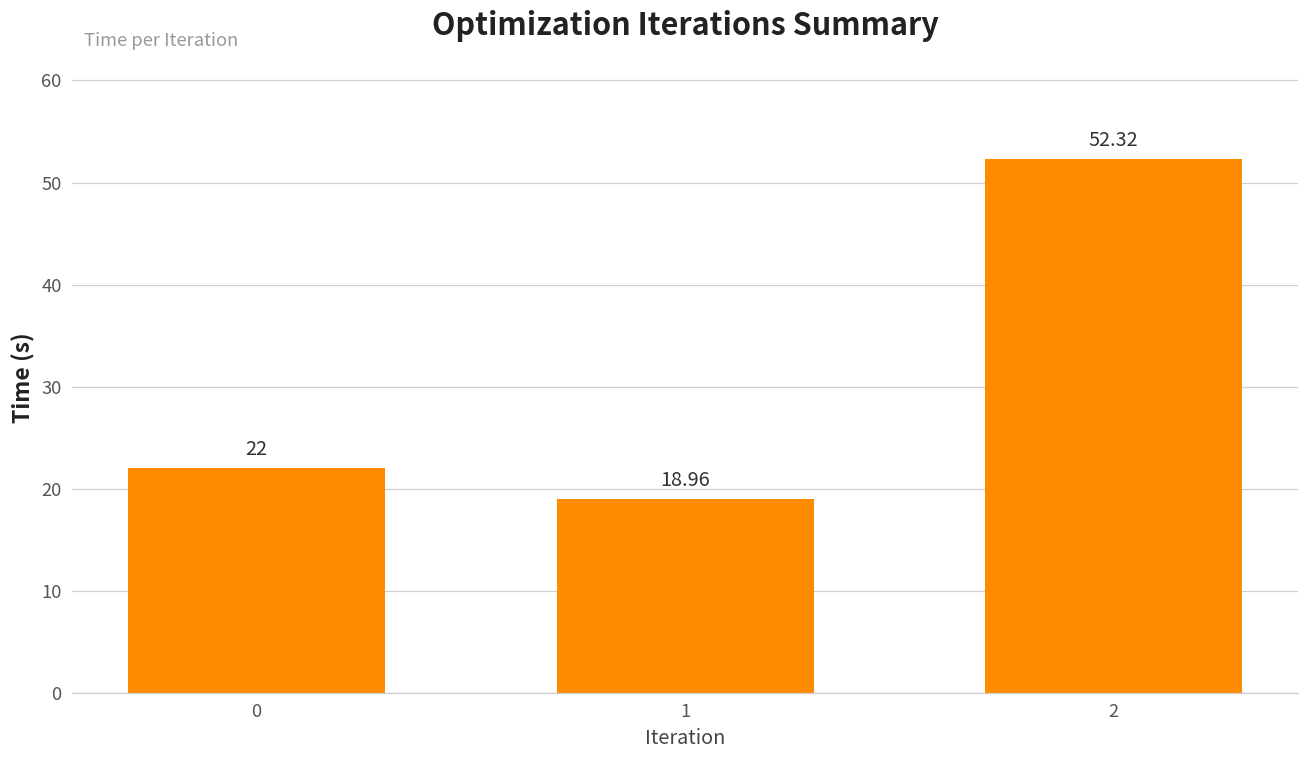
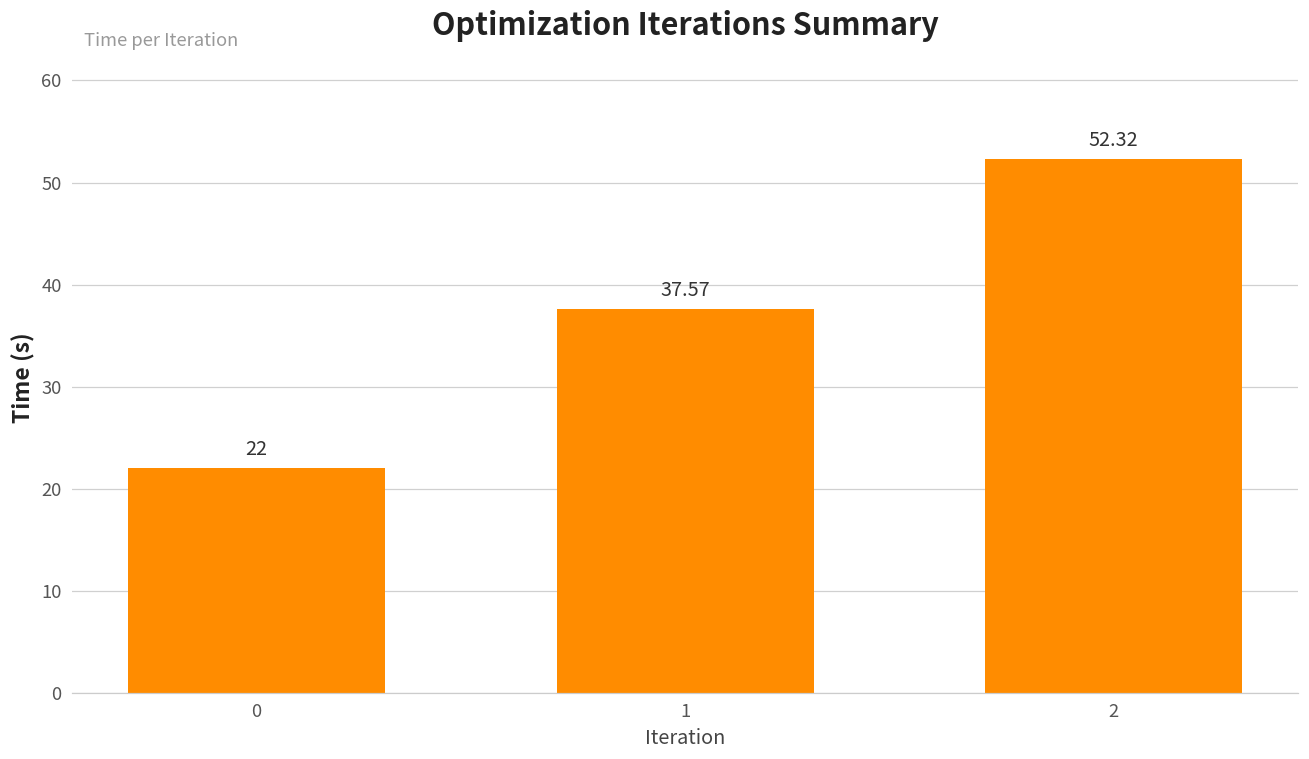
1: 18.96 -> 37.57
